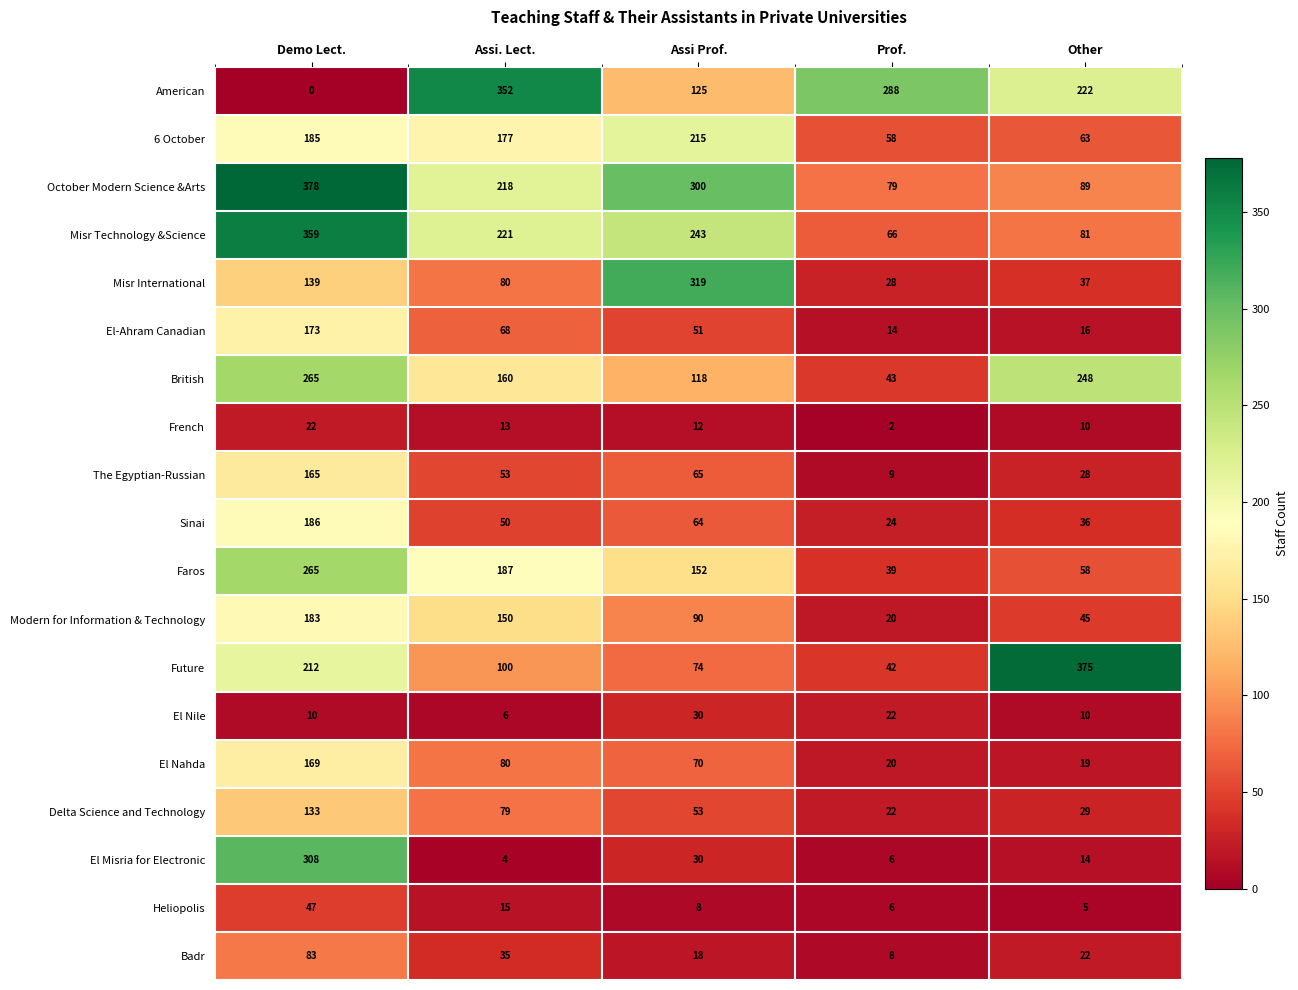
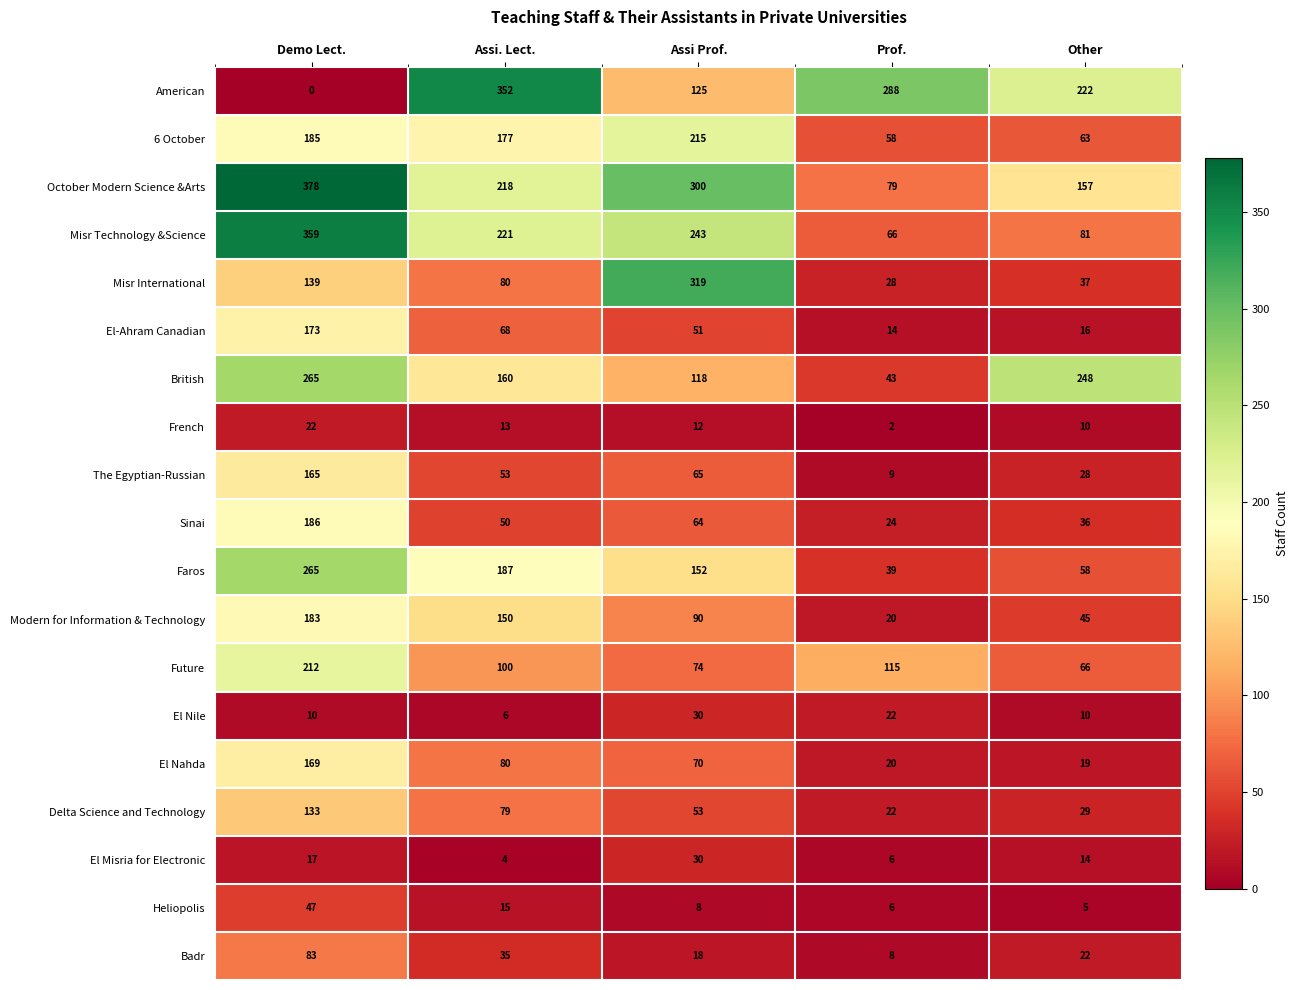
October Modern Science &Arts, Other: 89 -> 157
Future, Prof.: 42 -> 115
Future, Other: 375 -> 66
El Misria for Electronic, Demo Lect.: 308 -> 17
